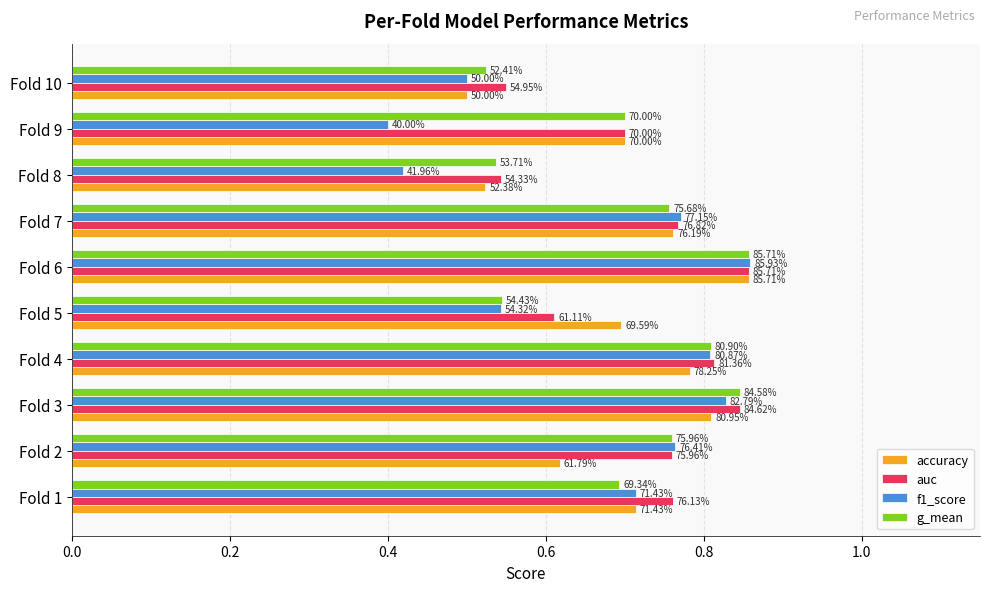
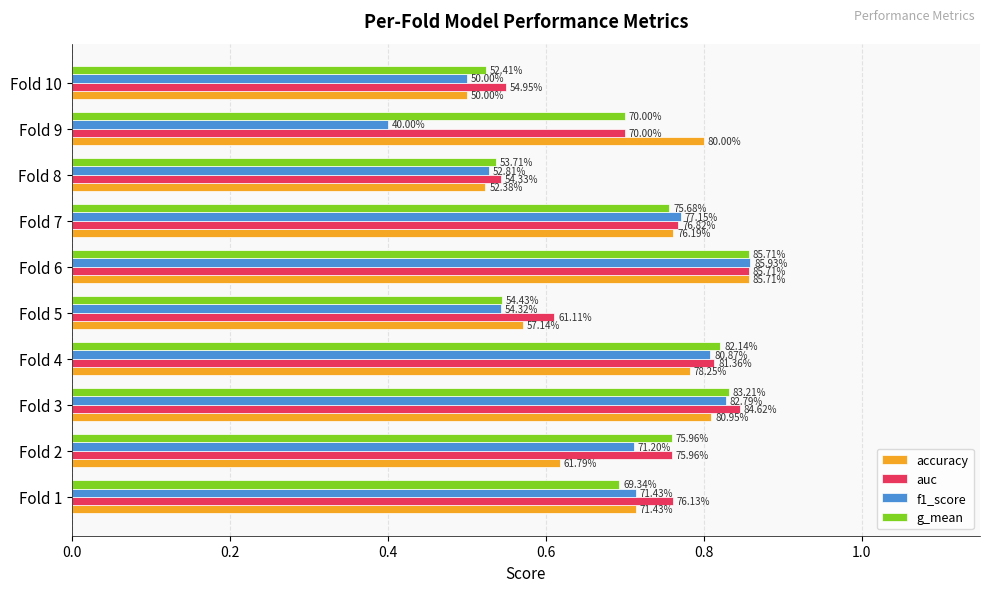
accuracy, Fold 9: 70.00% -> 80.00%
f1_score, Fold 8: 41.96% -> 52.81%
accuracy, Fold 5: 69.59% -> 57.14%
g_mean, Fold 4: 80.90% -> 82.14%
g_mean, Fold 3: 84.58% -> 83.21%
f1_score, Fold 2: 76.41% -> 71.20%
